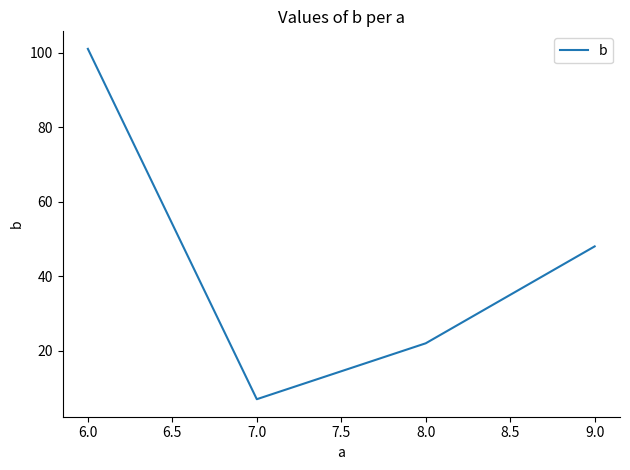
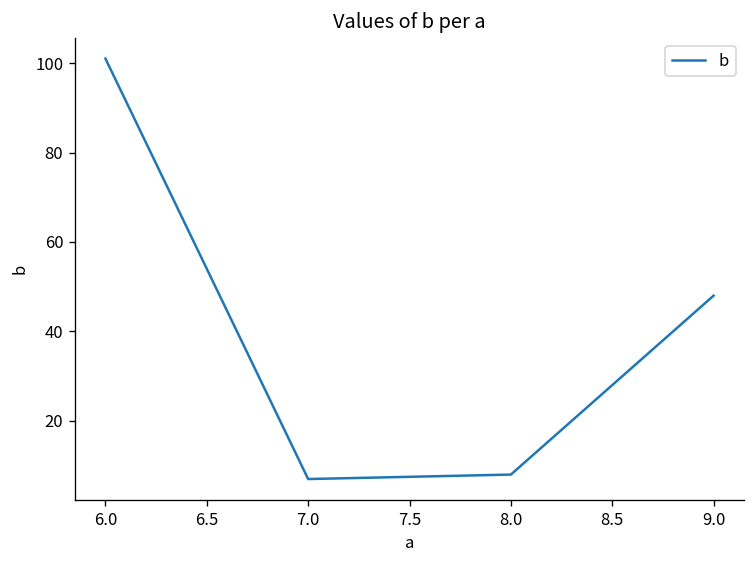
8.0: 22 -> 8
